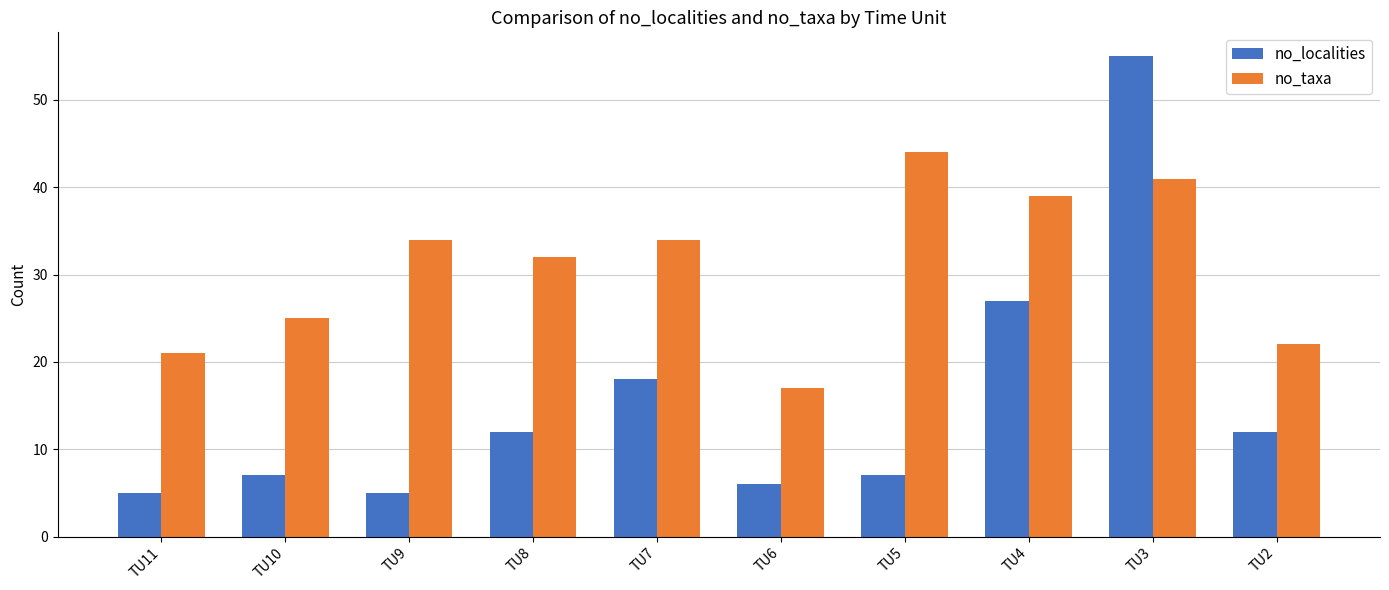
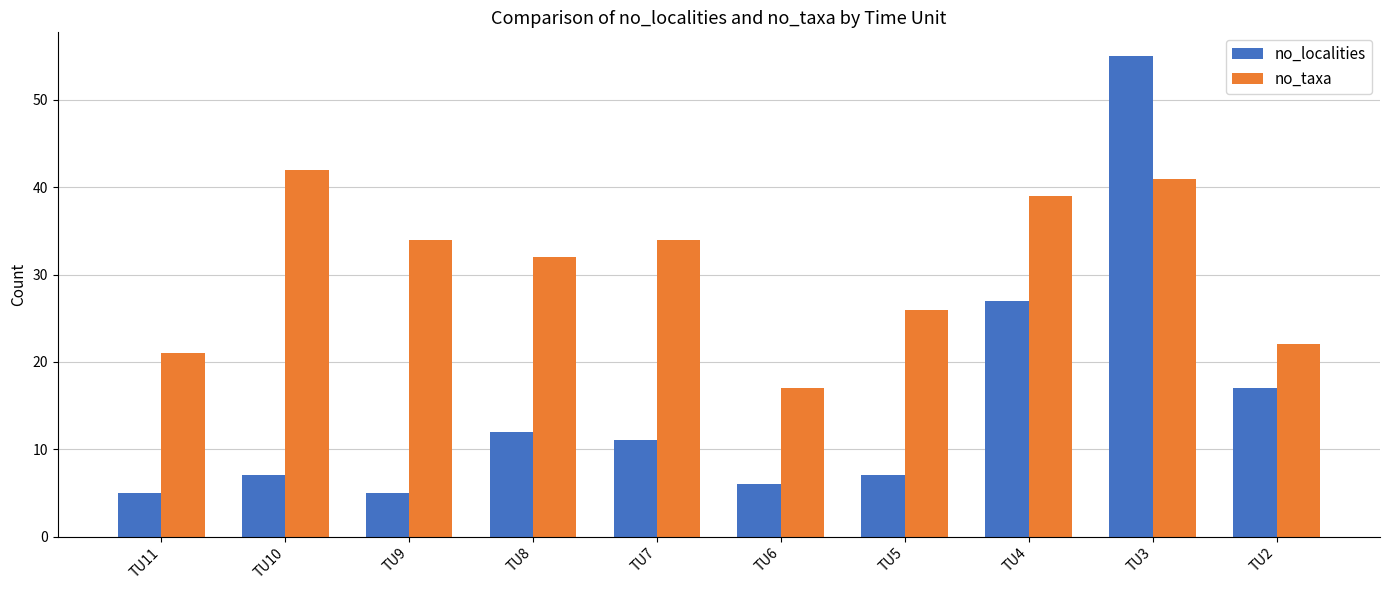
no_taxa, TU10: 25 -> 42
no_localities, TU7: 18 -> 11
no_taxa, TU5: 44 -> 26
no_localities, TU2: 12 -> 17
